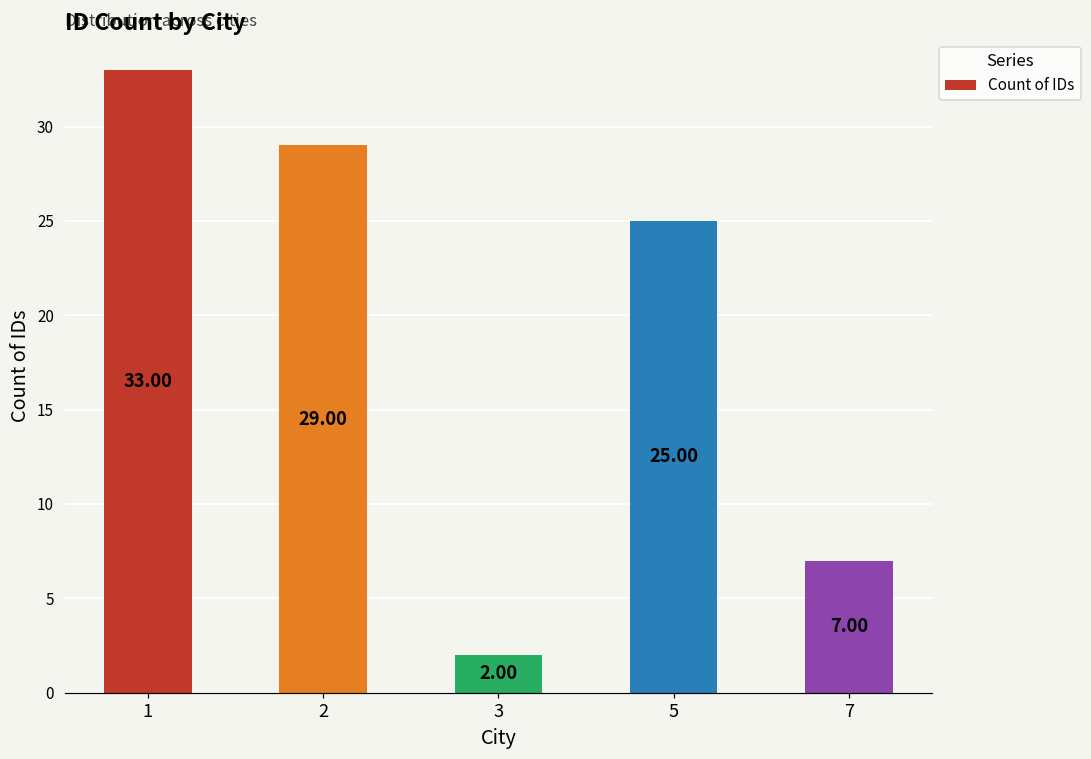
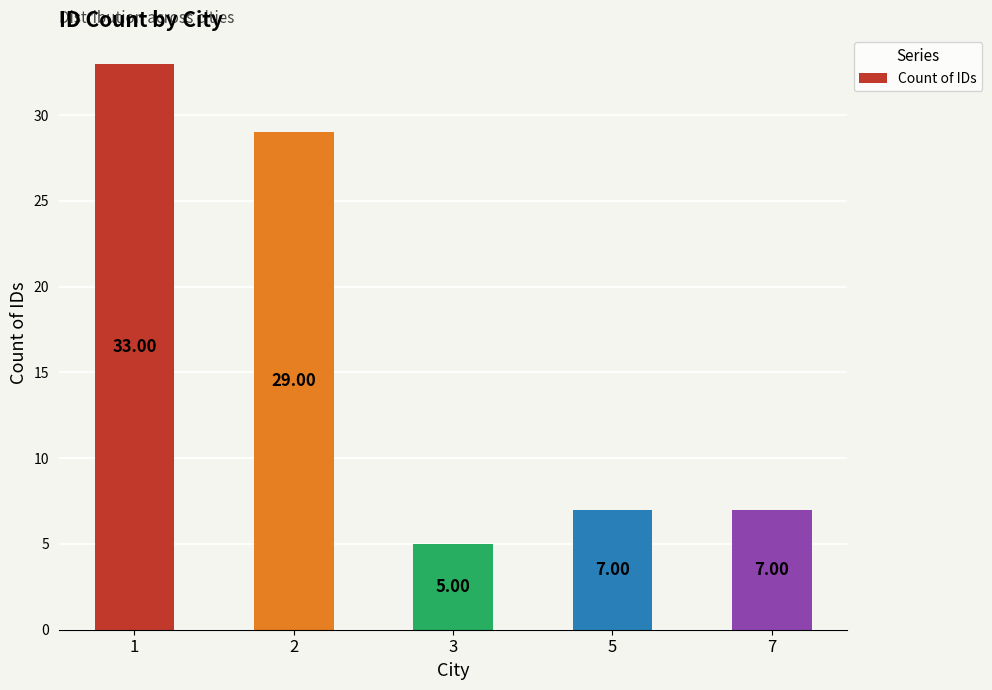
3: 2.00 -> 5.00
5: 25.00 -> 7.00
